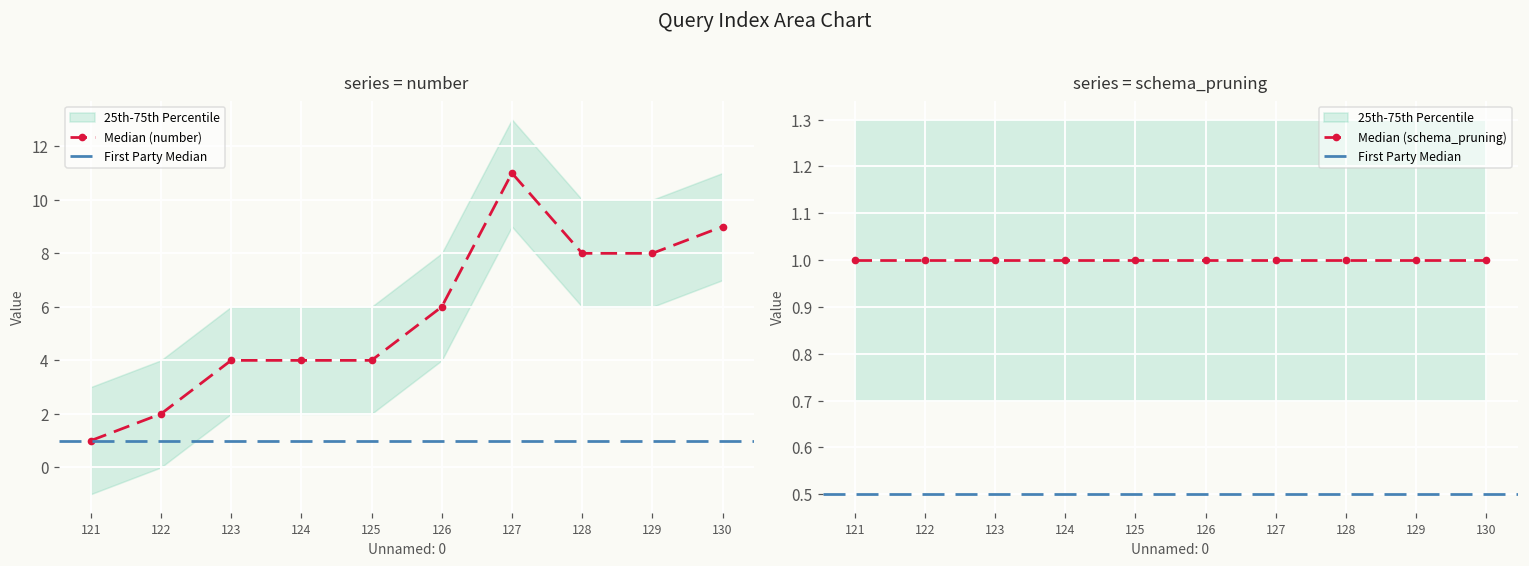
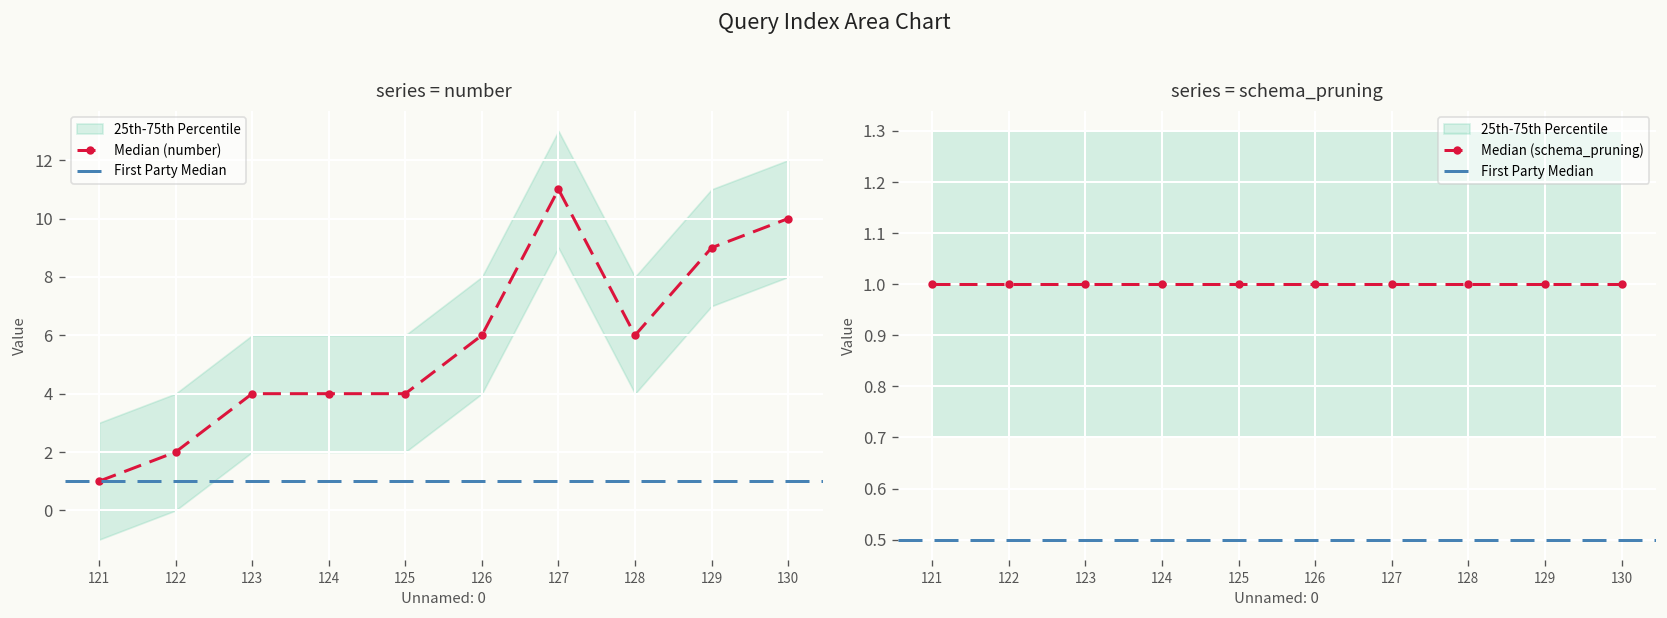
series = number, Median (number), 128: 8 -> 6
series = number, Median (number), 129: 8 -> 9
series = number, Median (number), 130: 9 -> 10
